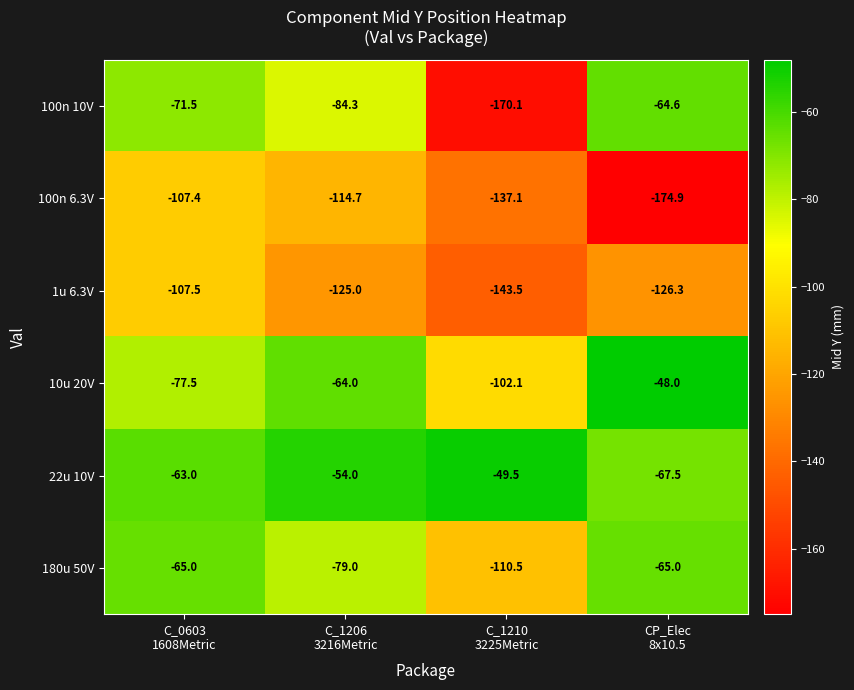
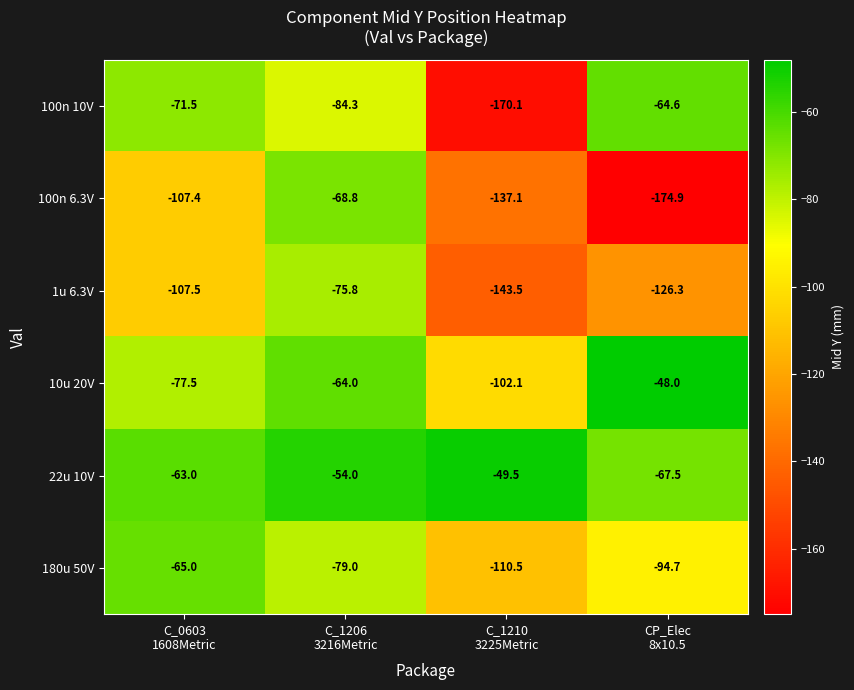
100n 6.3V, C_1206 3216Metric: -114.7 -> -68.8
1u 6.3V, C_1206 3216Metric: -125.0 -> -75.8
180u 50V, CP_Elec 8x10.5: -65.0 -> -94.7
